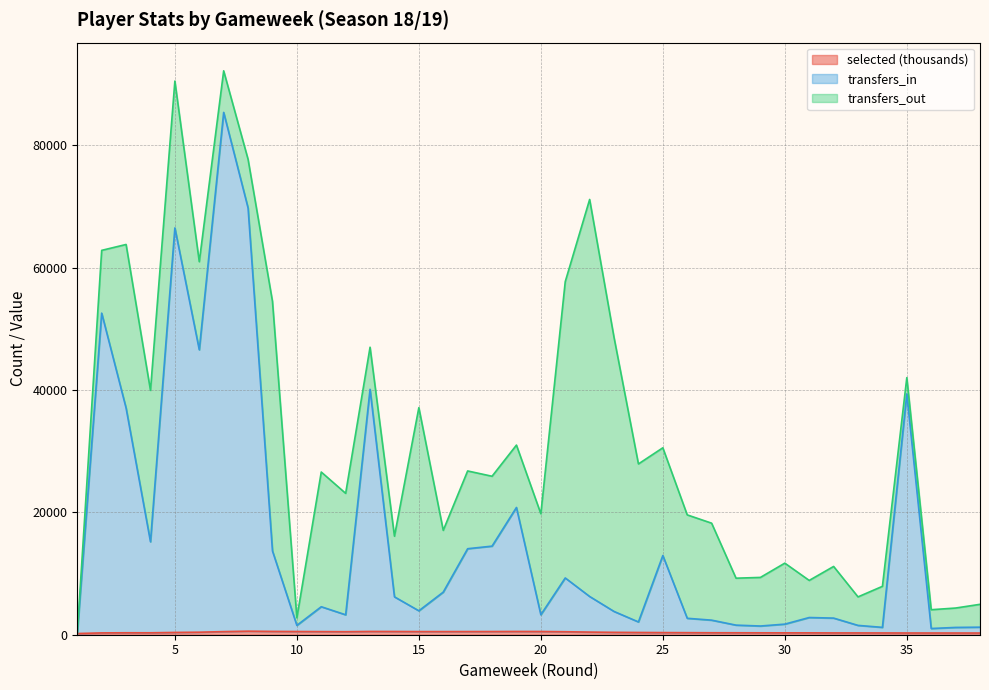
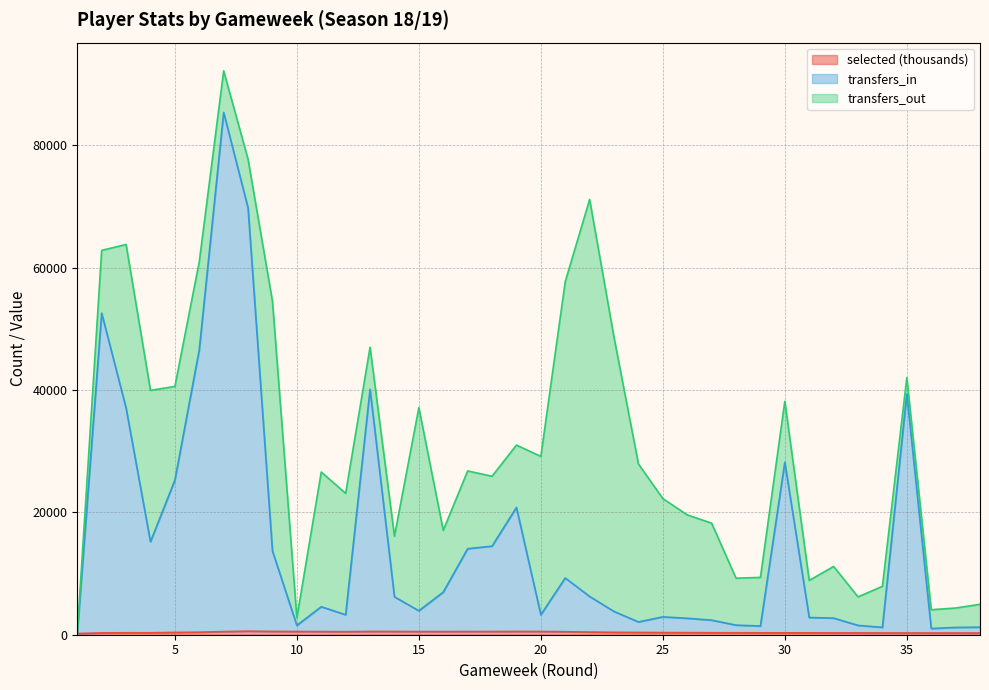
transfers_in, 5: 66000 -> 25000
transfers_out, 5: 24000 -> 15000
transfers_out, 20: 17000 -> 26000
transfers_in, 25: 13000 -> 3000
transfers_out, 25: 18000 -> 19000
transfers_in, 30: 1000 -> 28000
